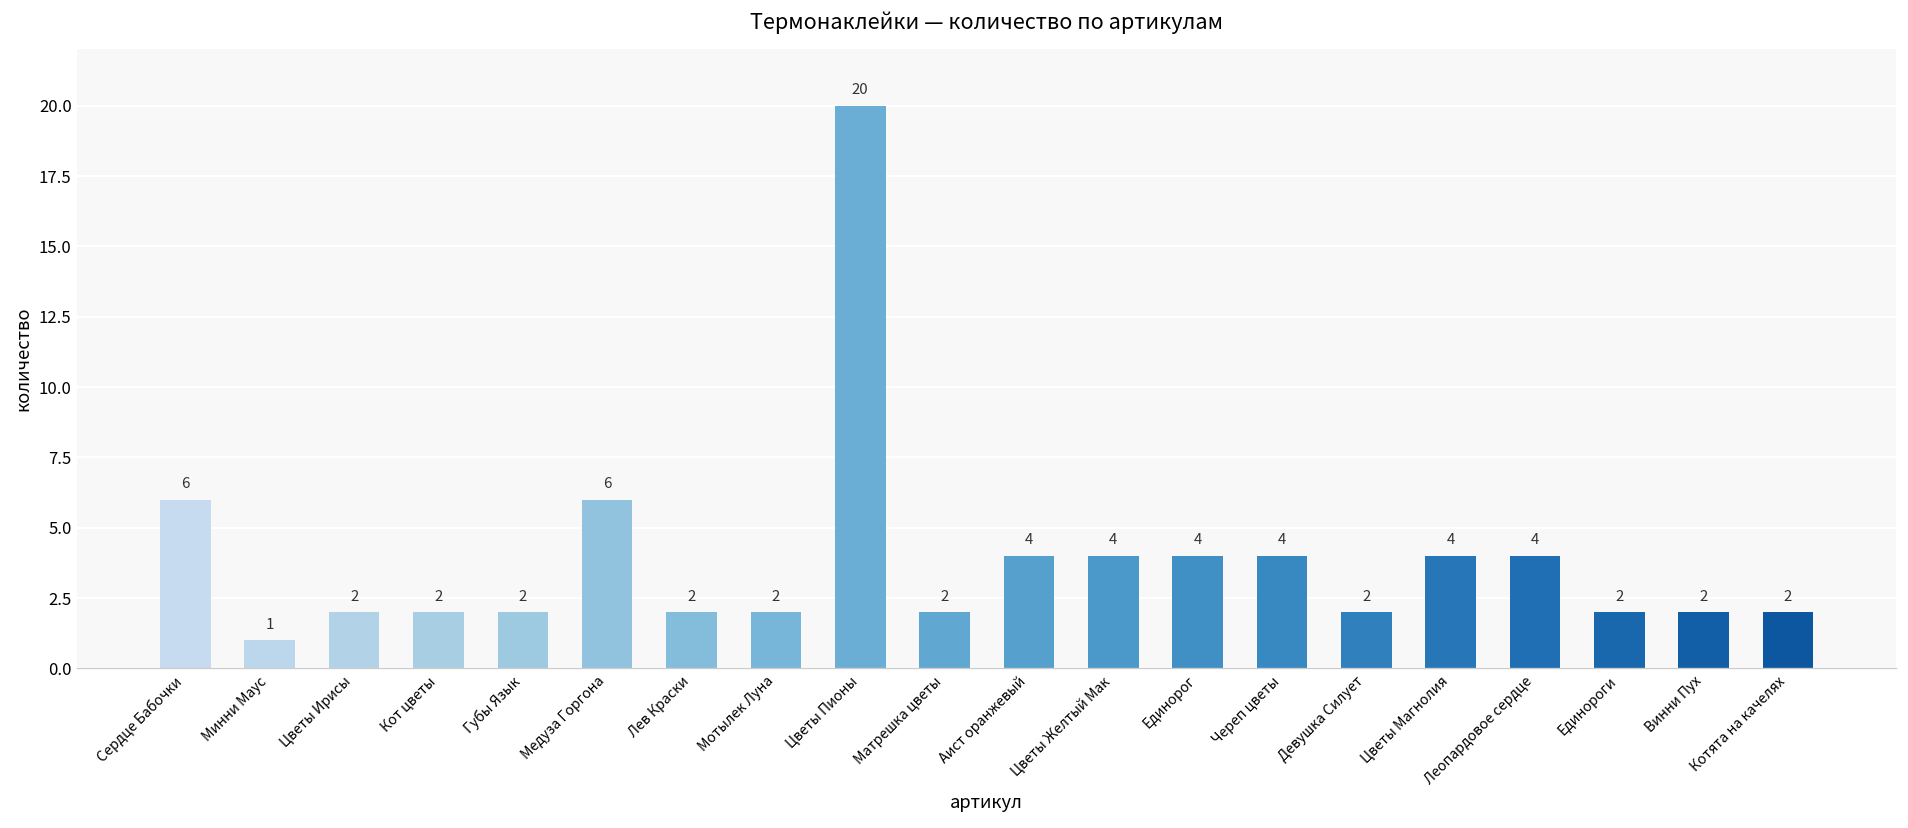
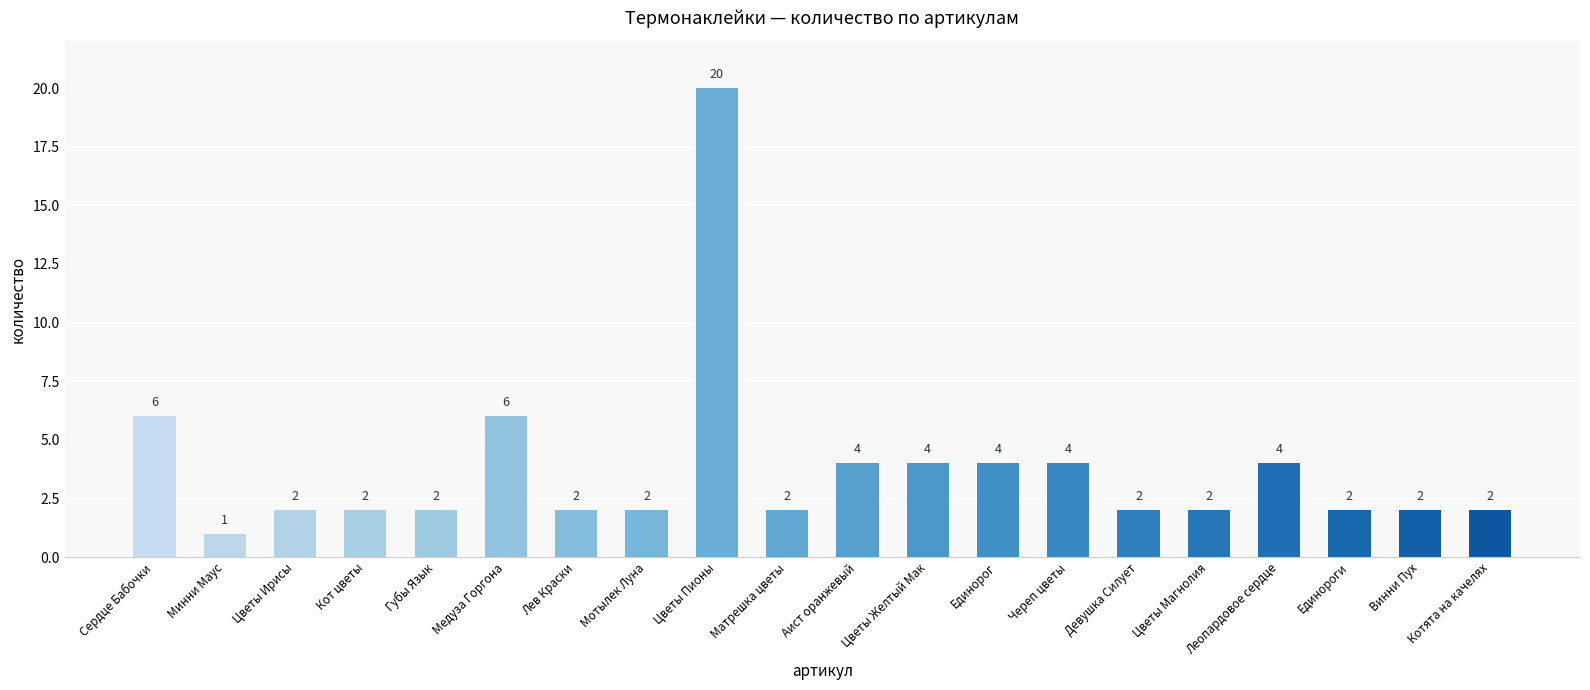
Цветы Магнолия: 4 -> 2
